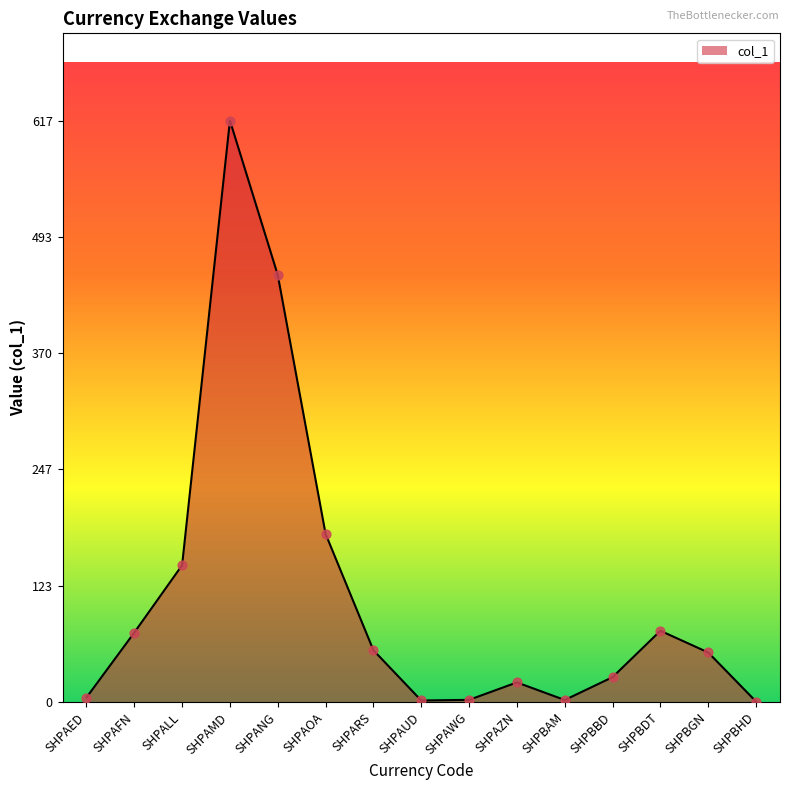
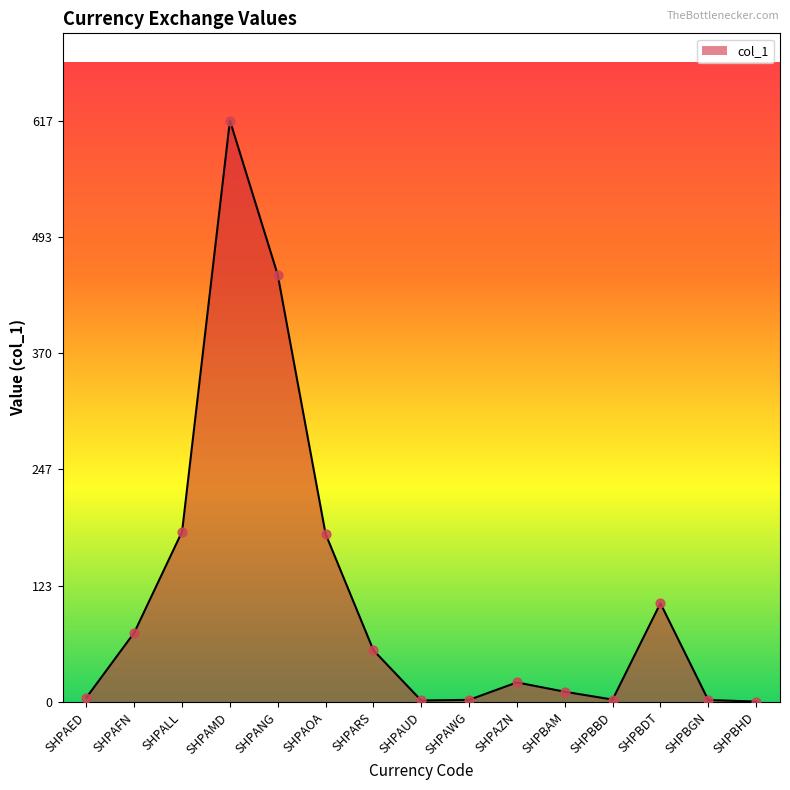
SHPALL: 150 -> 180
SHPBAM: 0 -> 10
SHPBBD: 30 -> 0
SHPBDT: 80 -> 100
SHPBGN: 50 -> 0
